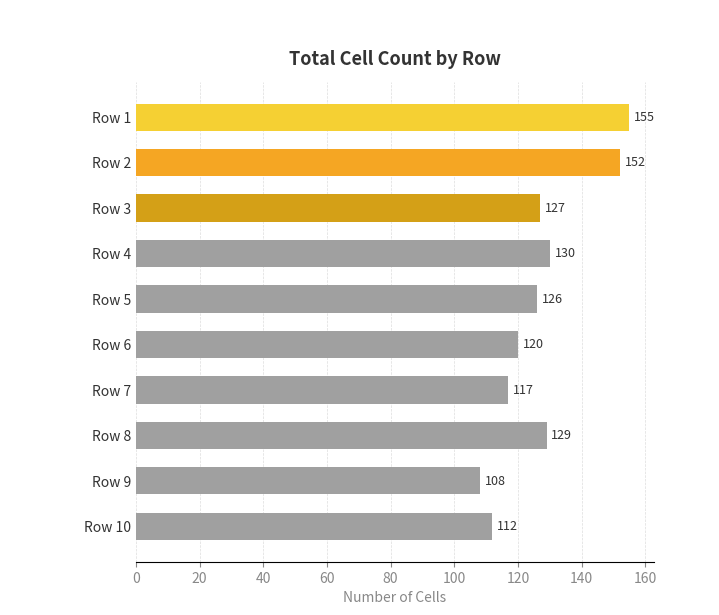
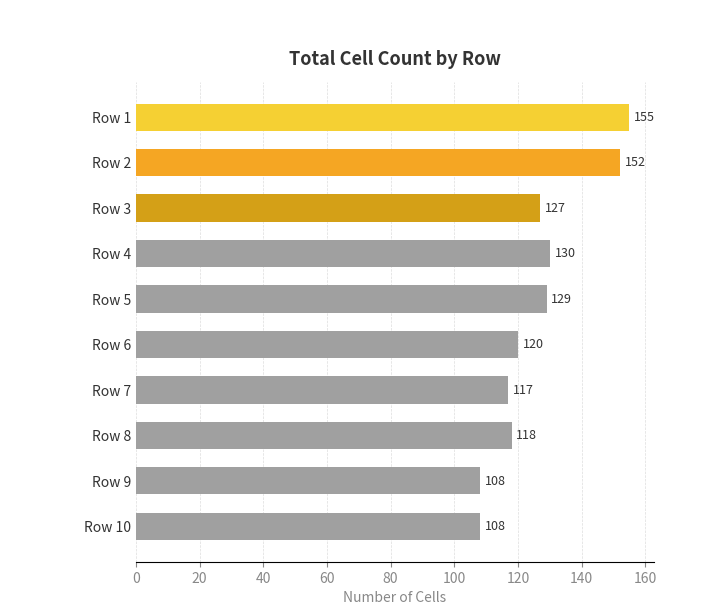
Row 5: 126 -> 129
Row 8: 129 -> 118
Row 10: 112 -> 108
